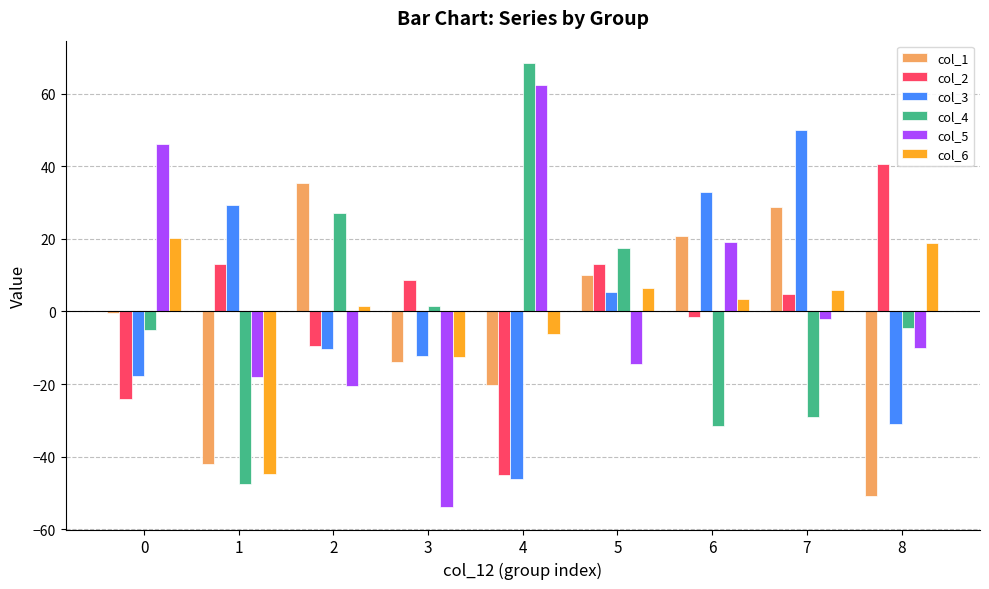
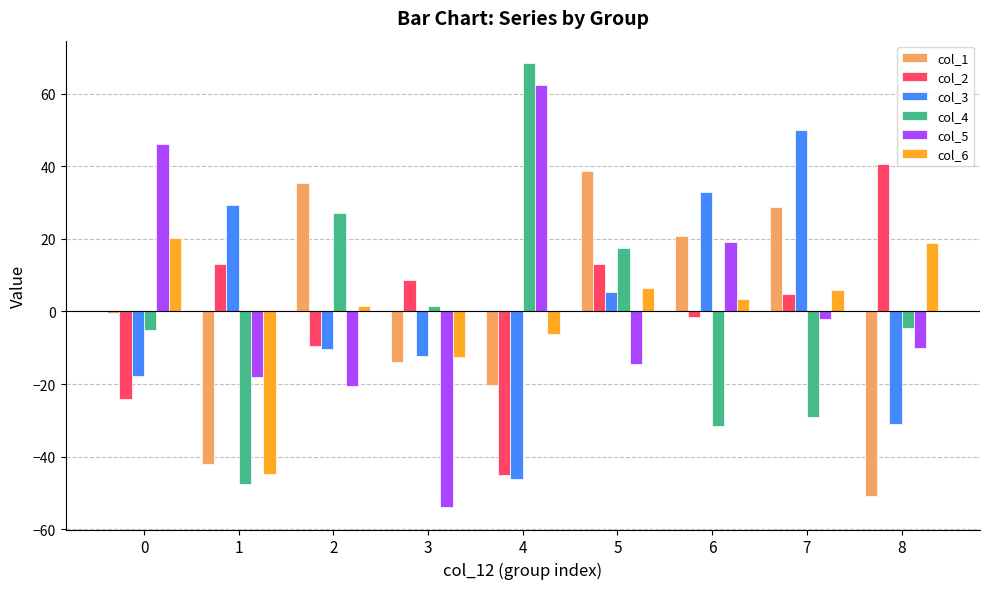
col_1, 5: 10 -> 39
